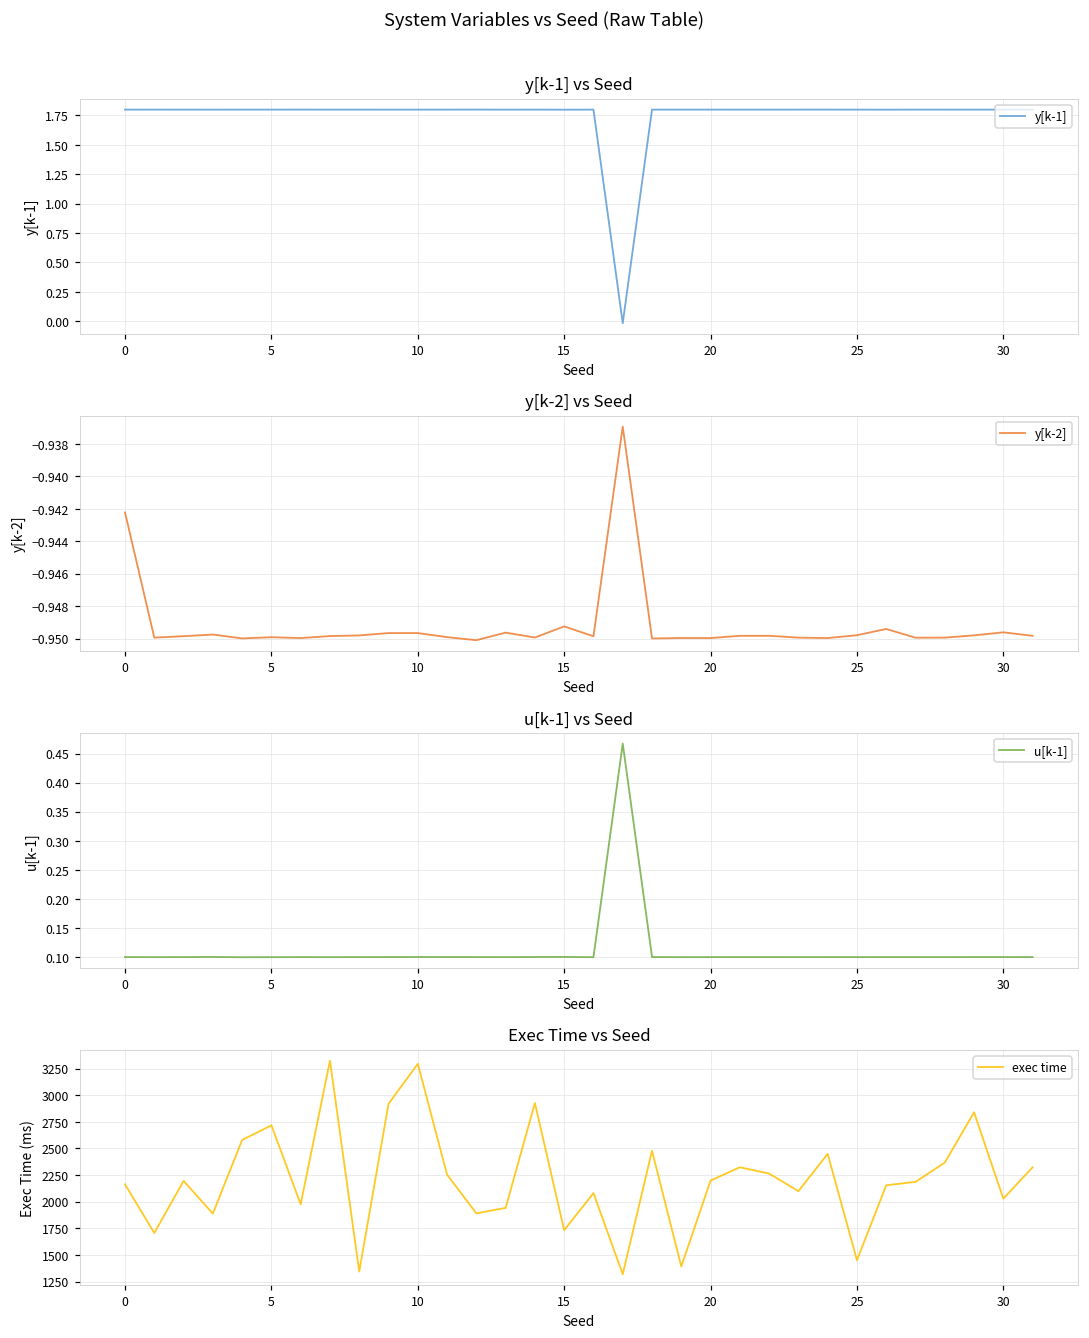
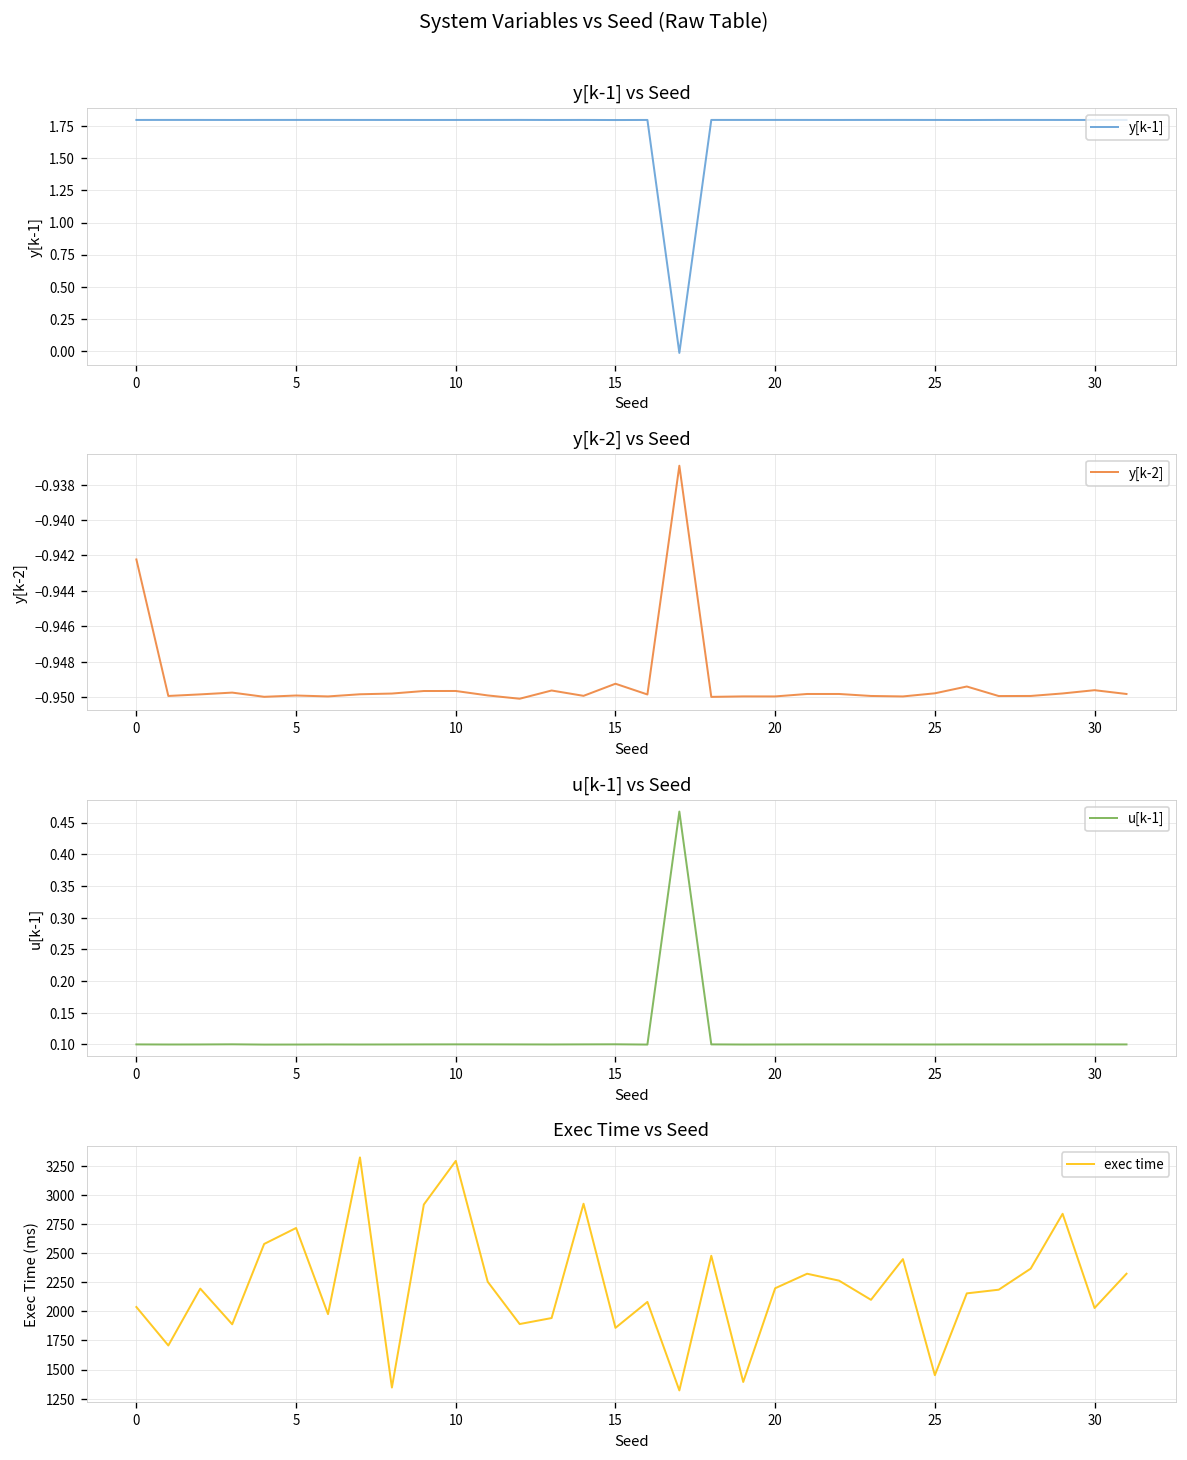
Exec Time vs Seed, 0: 2200 -> 2000
Exec Time vs Seed, 15: 1700 -> 1900
